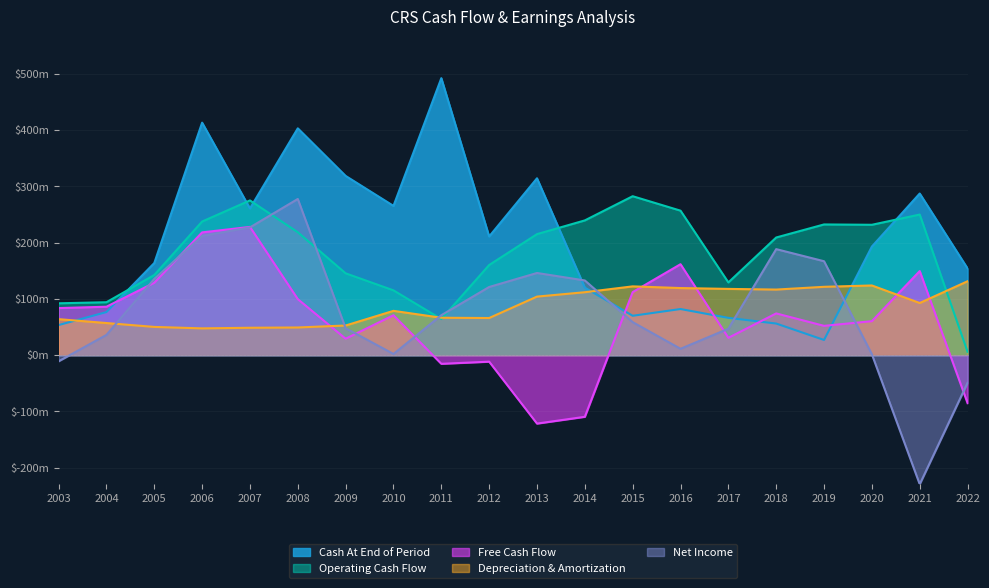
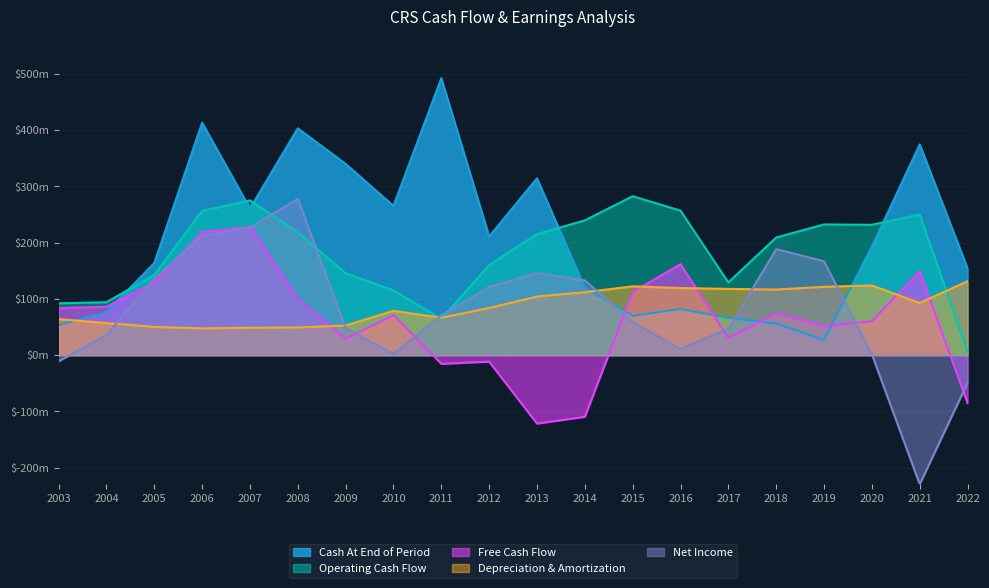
Operating Cash Flow, 2006: $240m -> $260m
Cash At End of Period, 2009: $320m -> $340m
Depreciation & Amortization, 2012: $70m -> $80m
Cash At End of Period, 2021: $290m -> $370m
